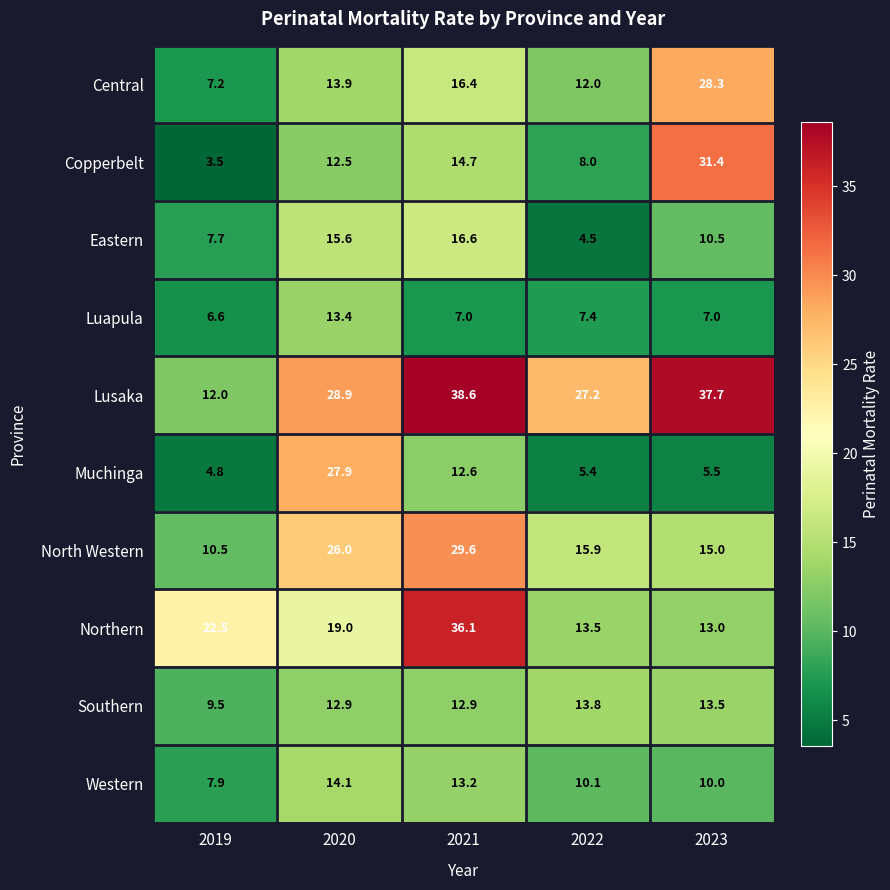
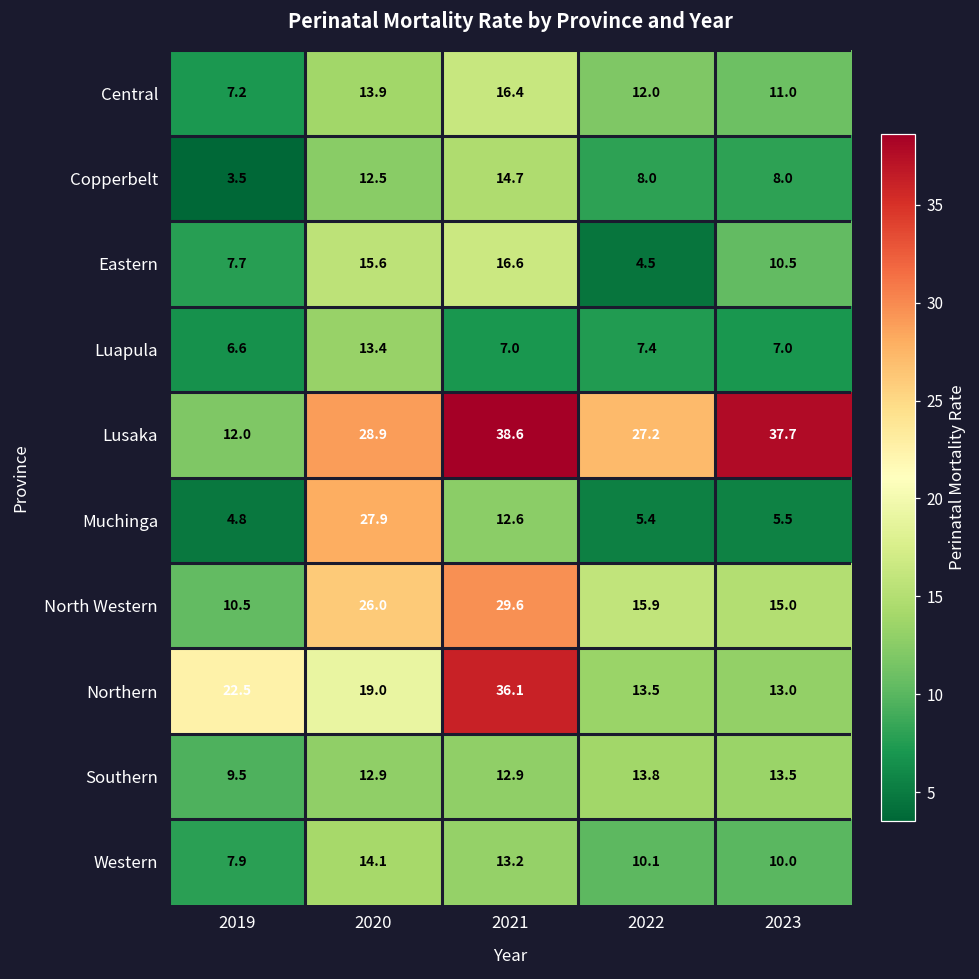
Central, 2023: 28.3 -> 11.0
Copperbelt, 2023: 31.4 -> 8.0
